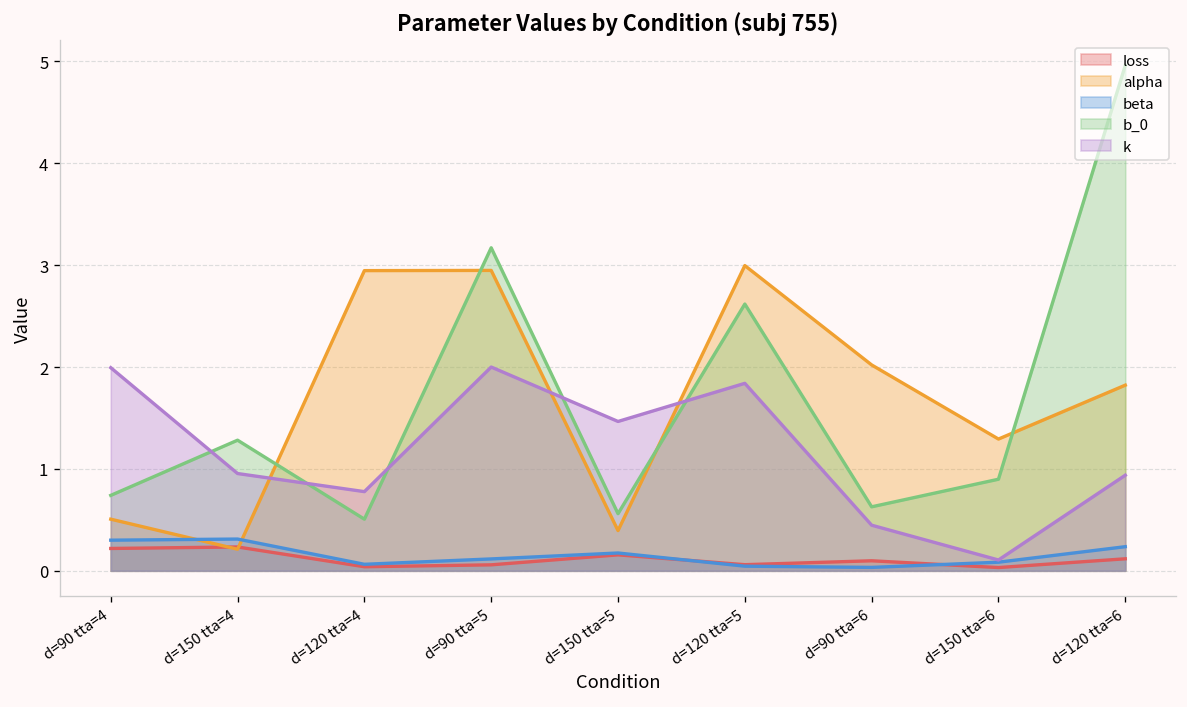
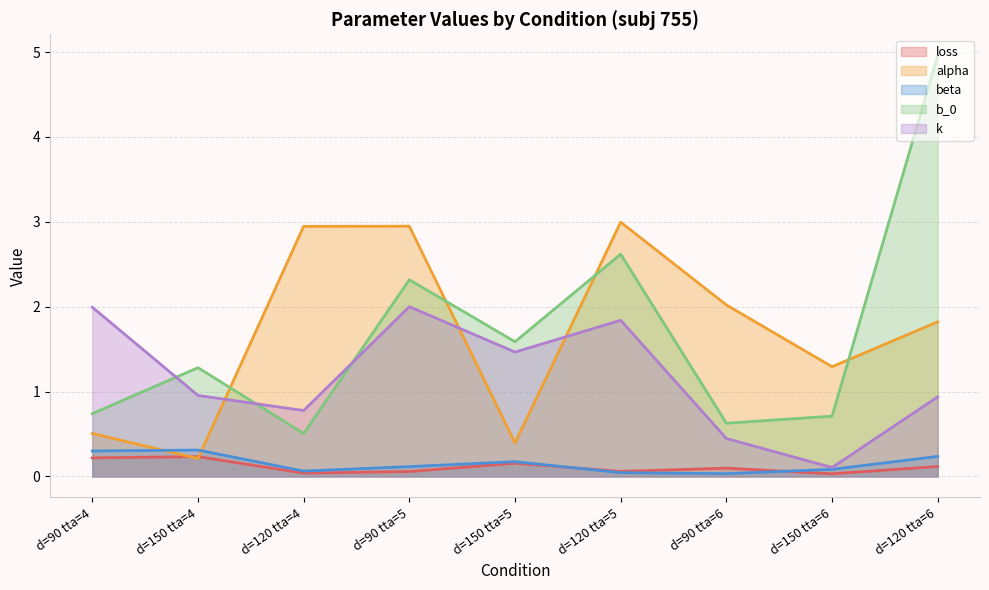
b_0, d=90 tta=5: 3.2 -> 2.3
b_0, d=150 tta=5: 0.6 -> 1.6
b_0, d=150 tta=6: 0.9 -> 0.7
